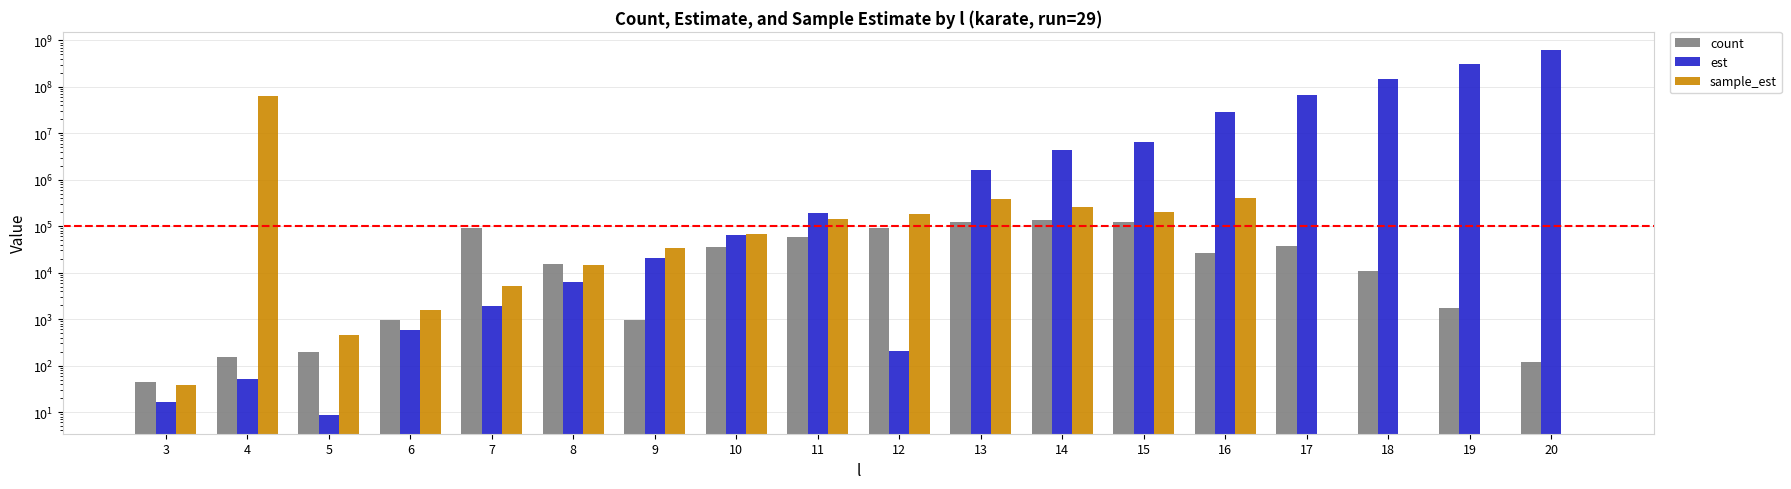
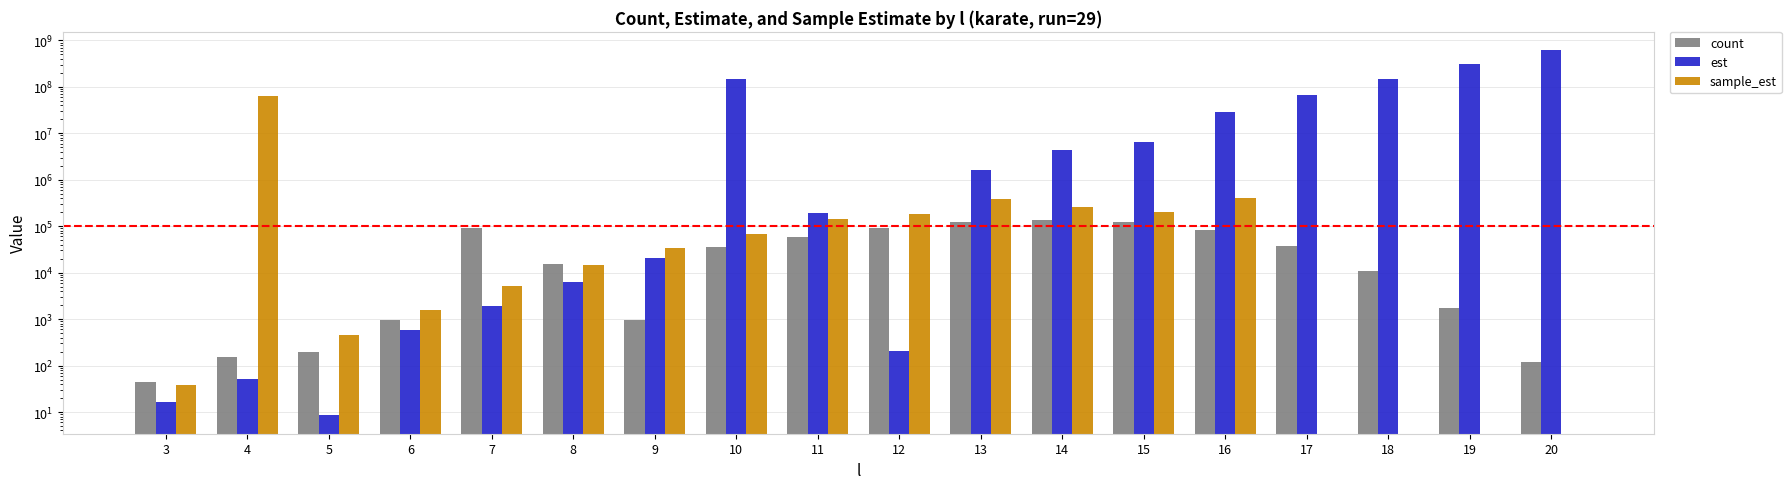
est, 10: 60000 -> 150000000
count, 16: 30000 -> 80000
